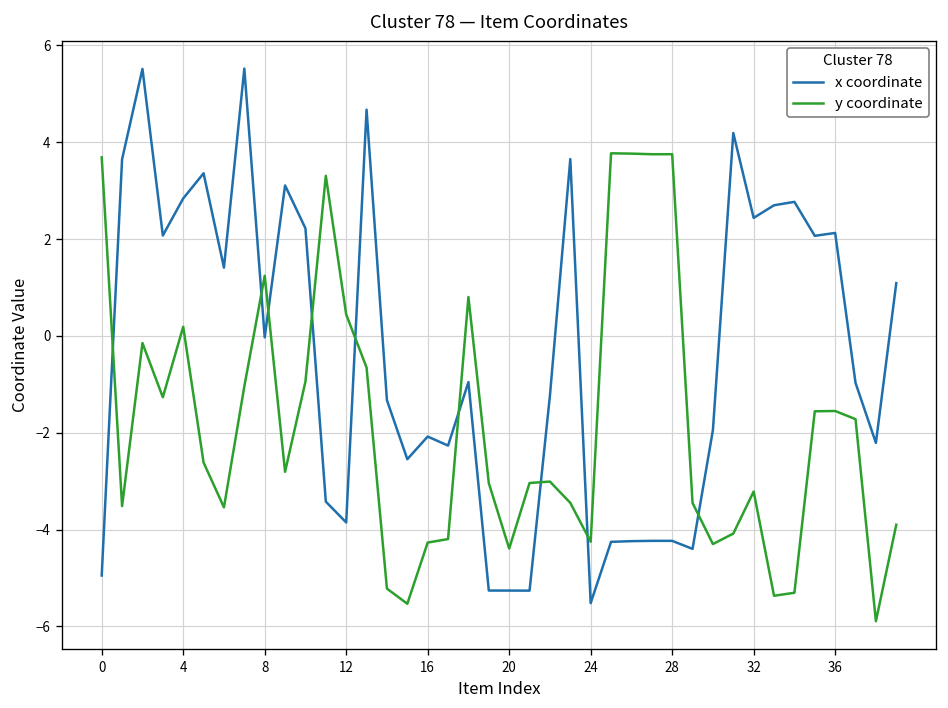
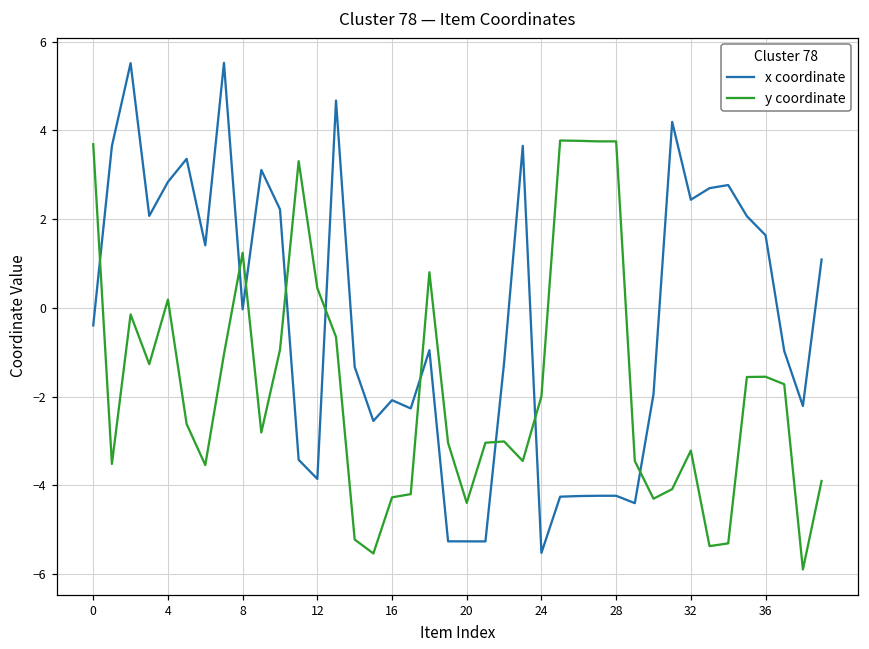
x coordinate, 0: -4.9 -> -0.4
y coordinate, 24: -4.3 -> -2.0
x coordinate, 36: 2.1 -> 1.6
